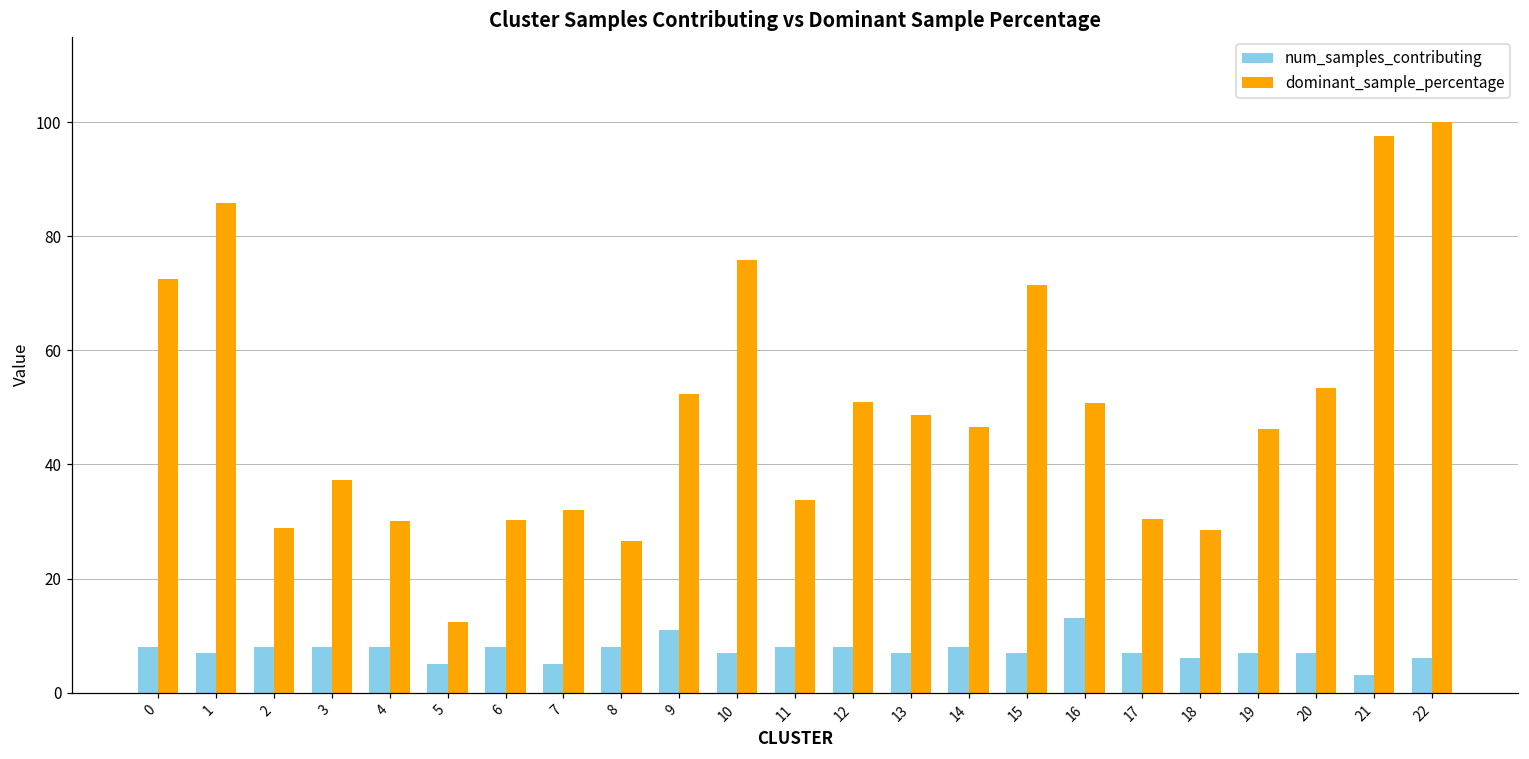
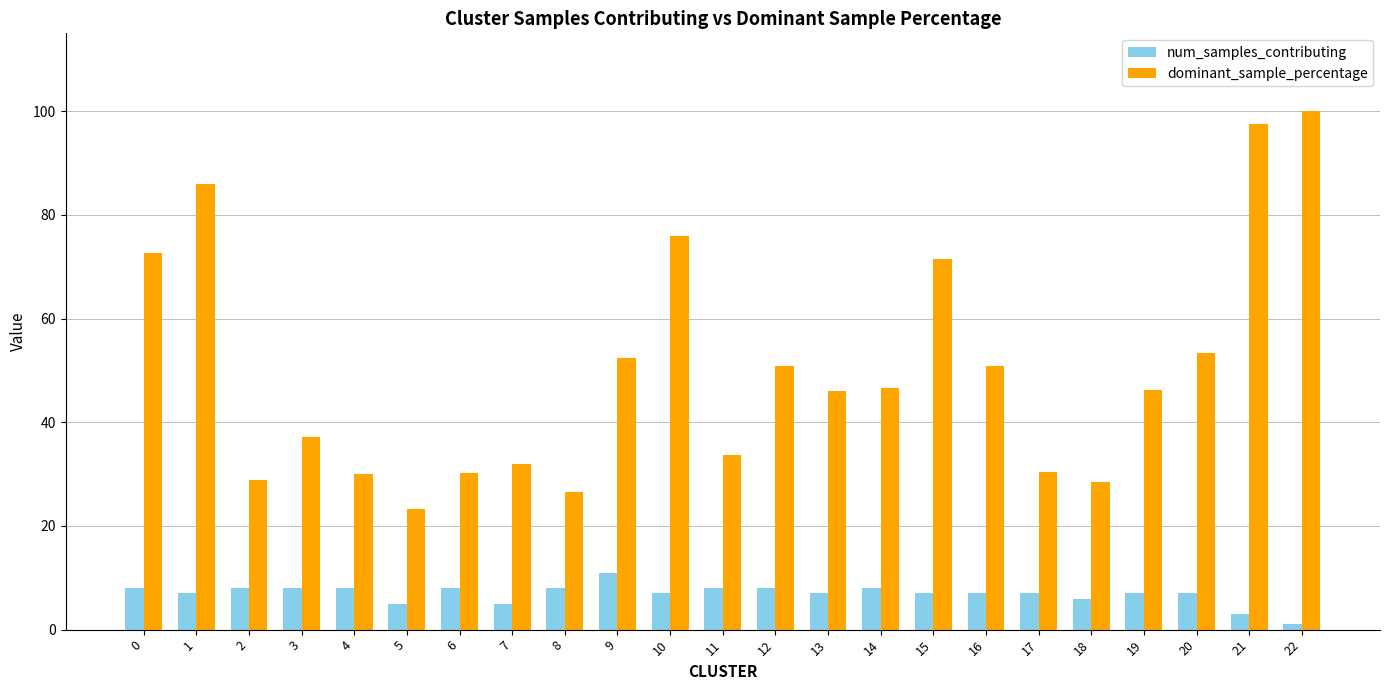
dominant_sample_percentage, 5: 12 -> 23
dominant_sample_percentage, 13: 49 -> 46
num_samples_contributing, 16: 13 -> 7
num_samples_contributing, 22: 6 -> 1
